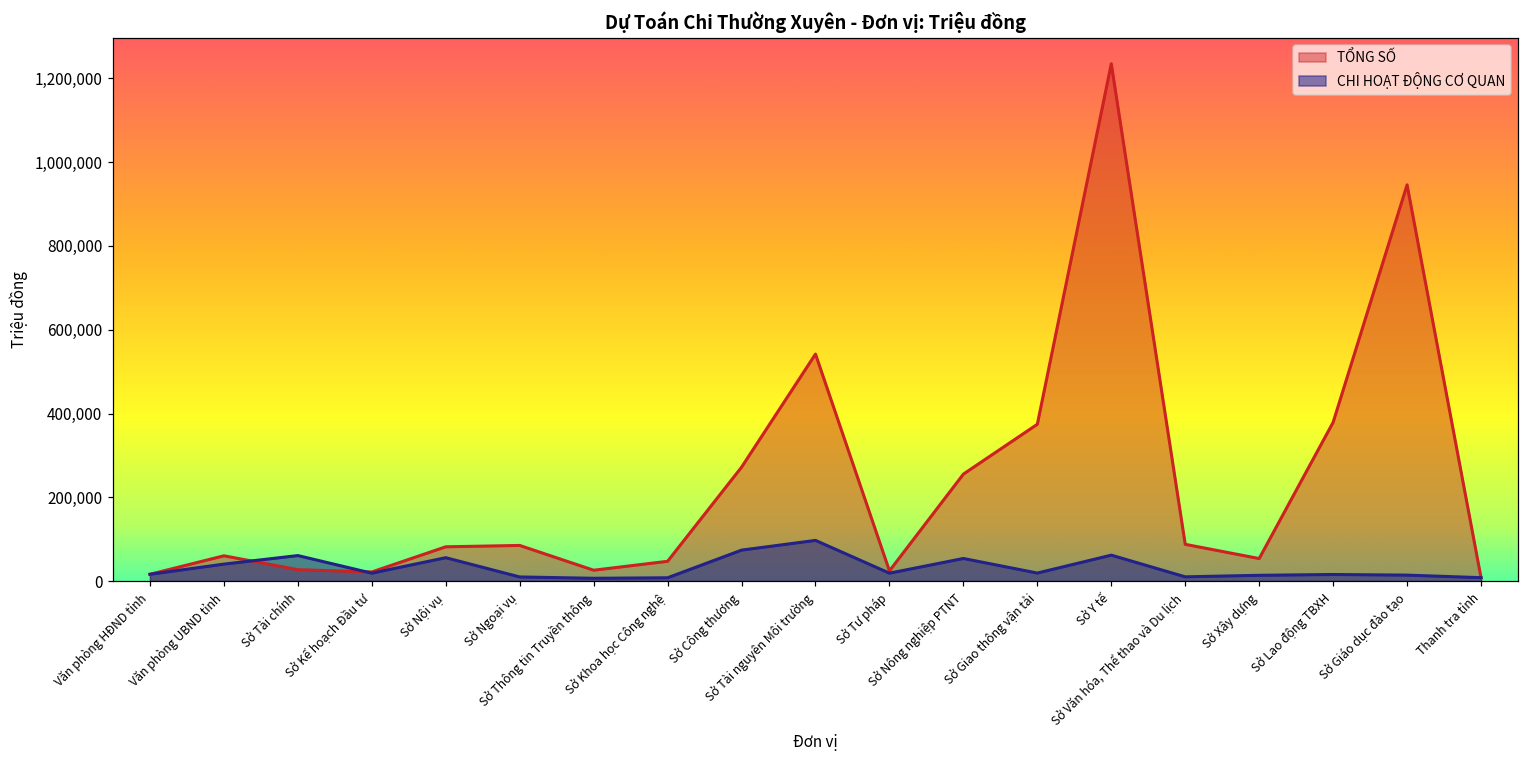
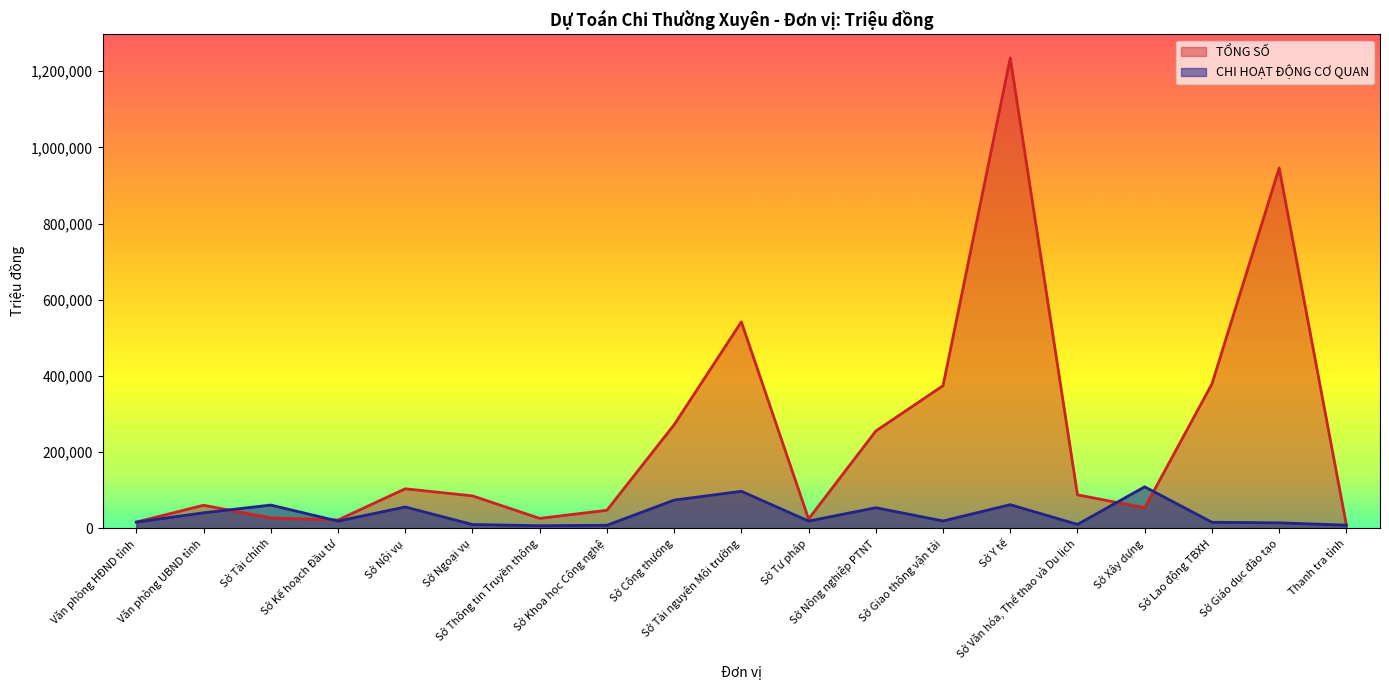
TỔNG SỐ, Sở Nội vụ: 80,000 -> 100,000
CHI HOẠT ĐỘNG CƠ QUAN, Sở Xây dựng: 10,000 -> 110,000
